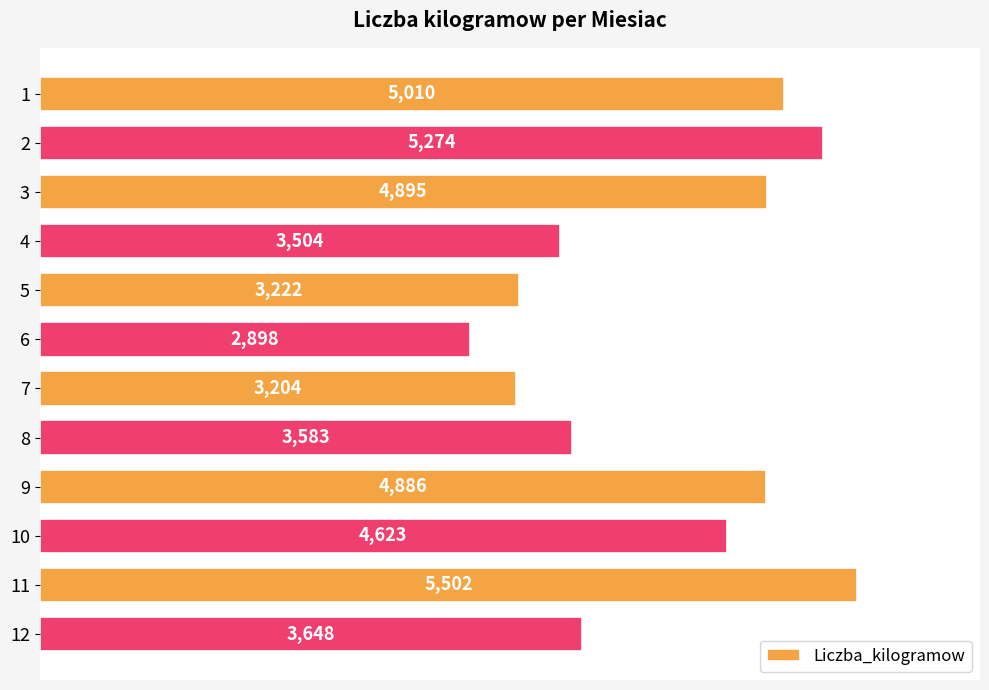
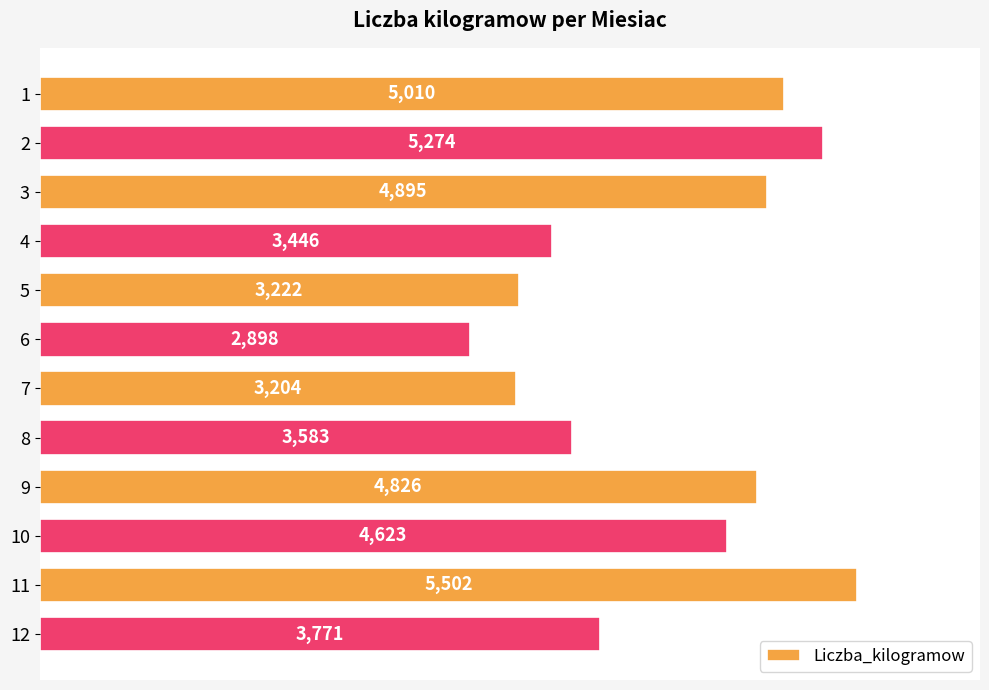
4: 3,504 -> 3,446
9: 4,886 -> 4,826
12: 3,648 -> 3,771
